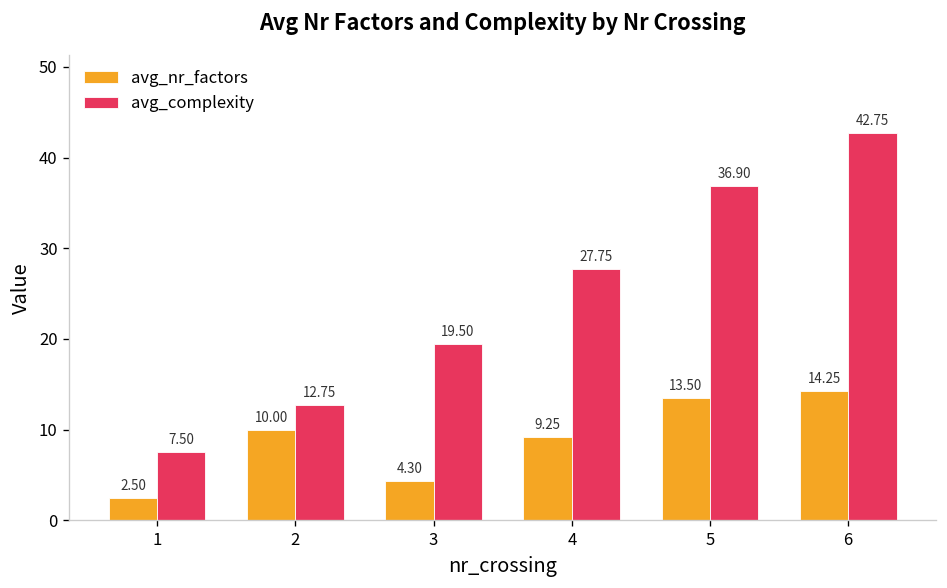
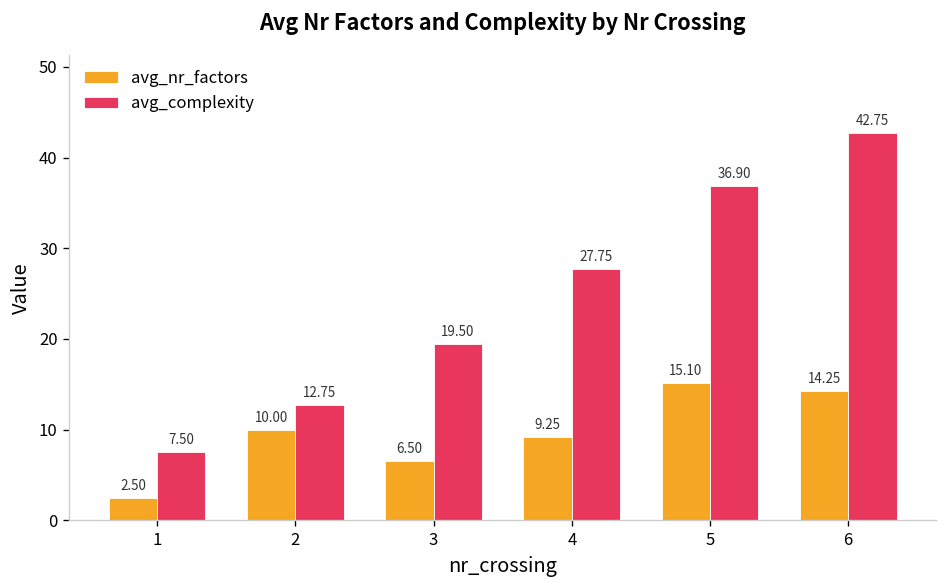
avg_nr_factors, 3: 4.30 -> 6.50
avg_nr_factors, 5: 13.50 -> 15.10
